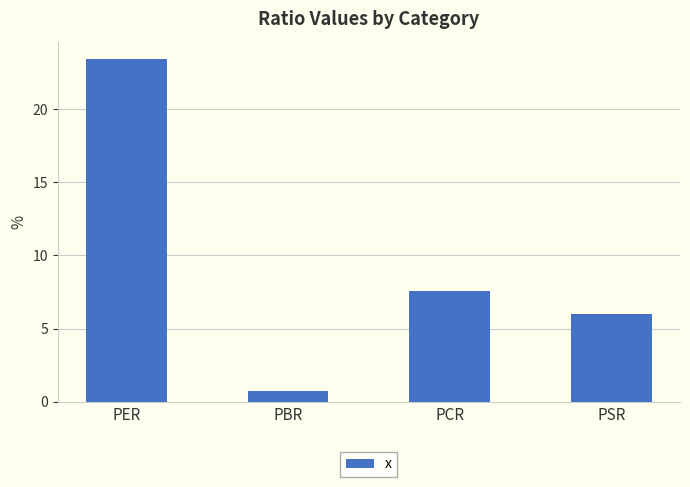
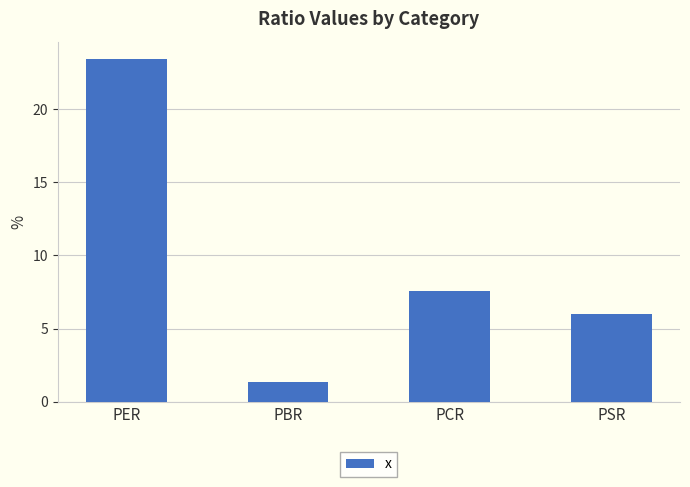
PBR: 0.7 -> 1.3
